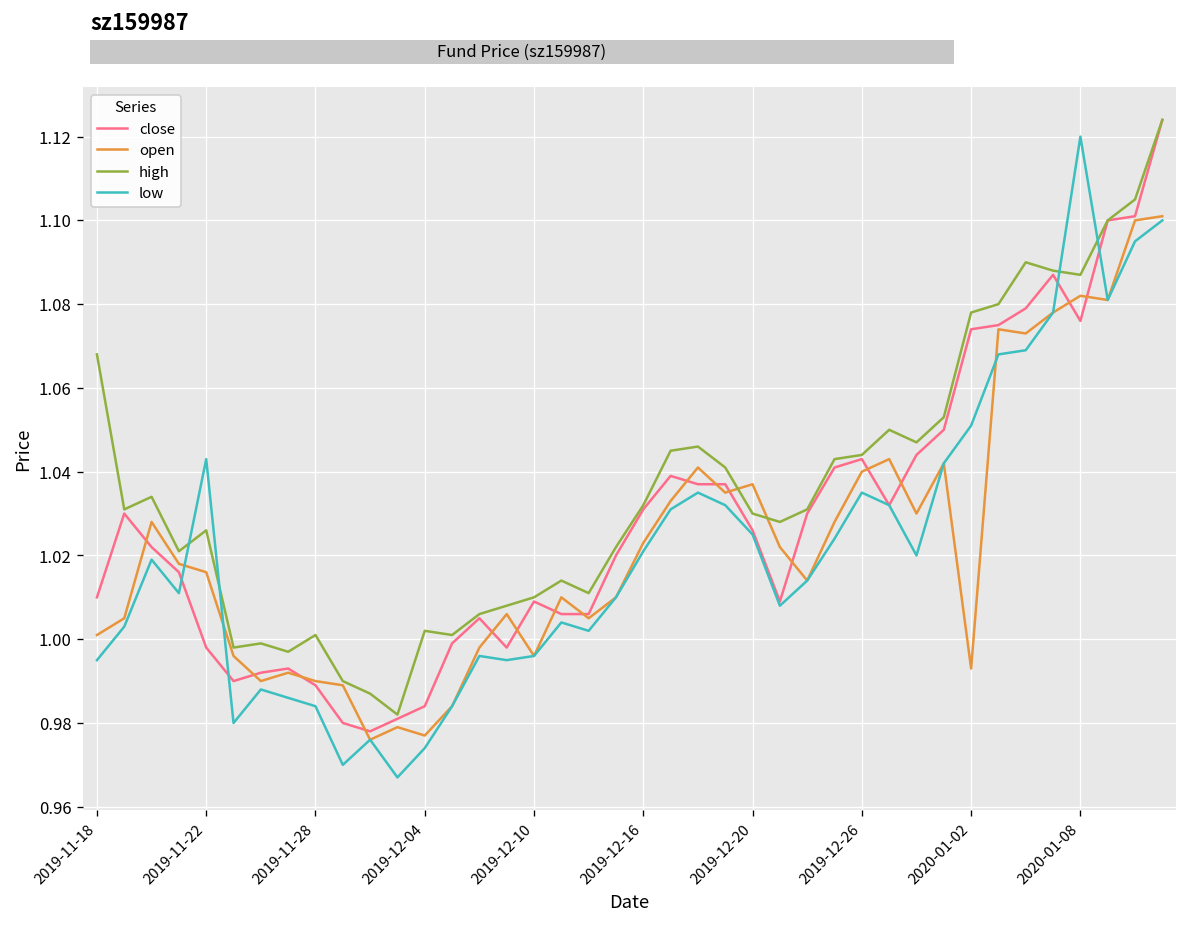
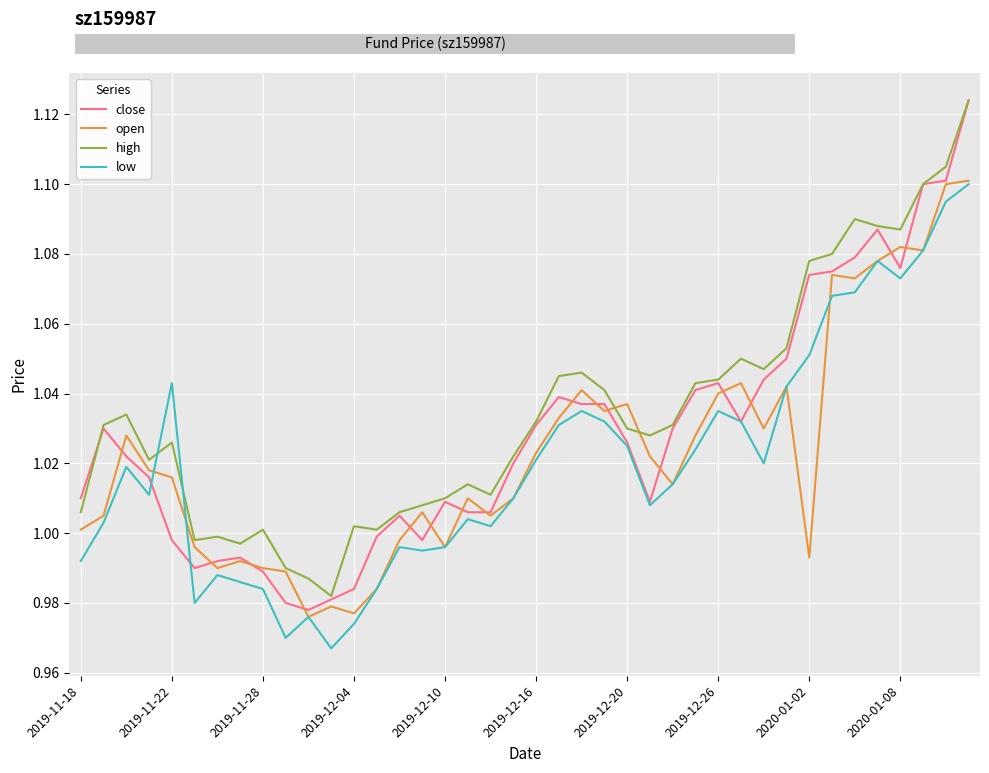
high, 2019-11-18: 1.068 -> 1.006
low, 2019-11-18: 0.995 -> 0.992
low, 2020-01-08: 1.120 -> 1.073
